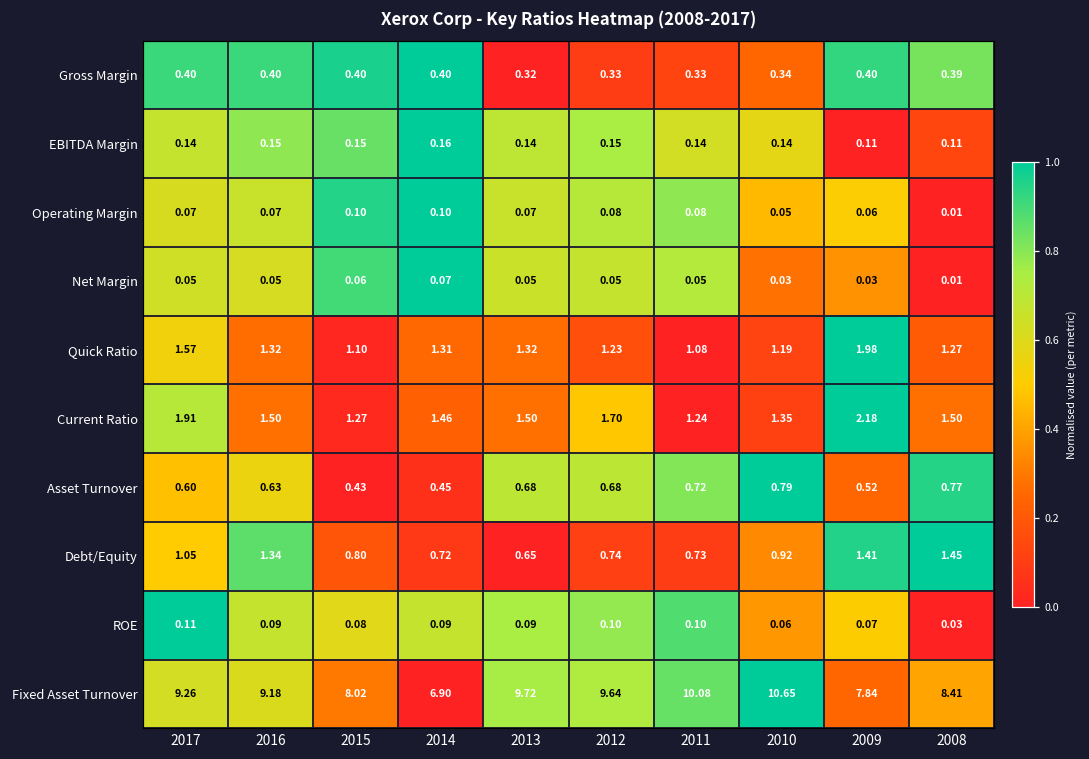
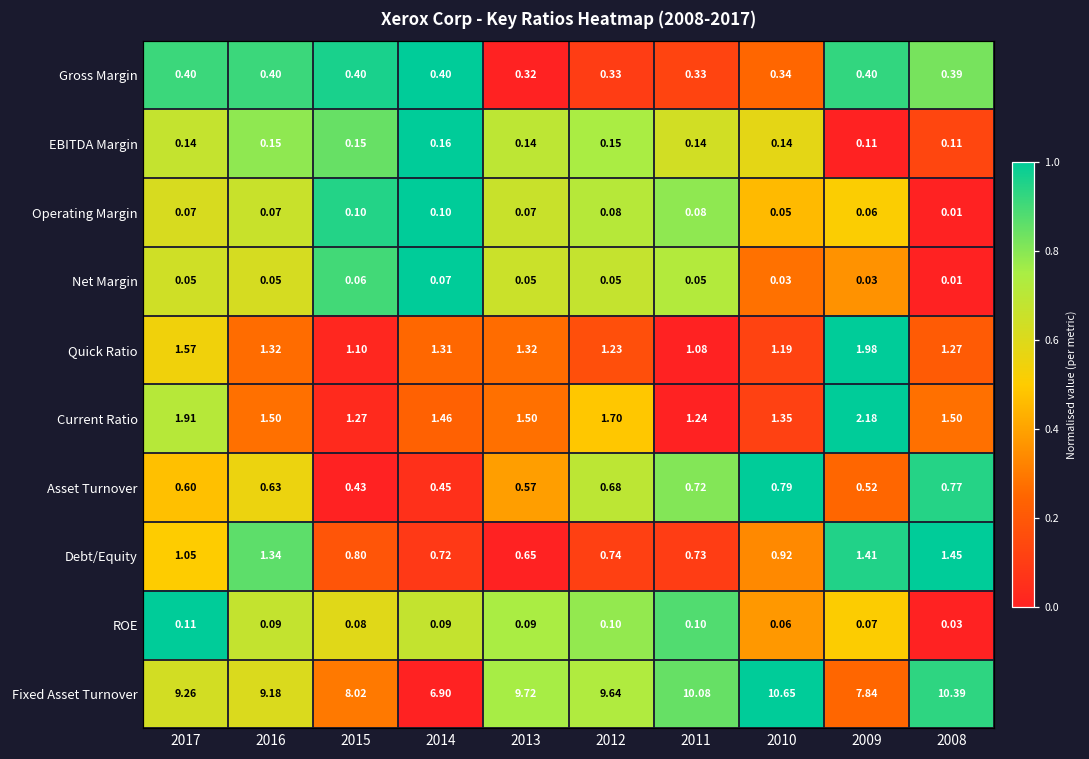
Asset Turnover, 2013: 0.68 -> 0.57
Fixed Asset Turnover, 2008: 8.41 -> 10.39
